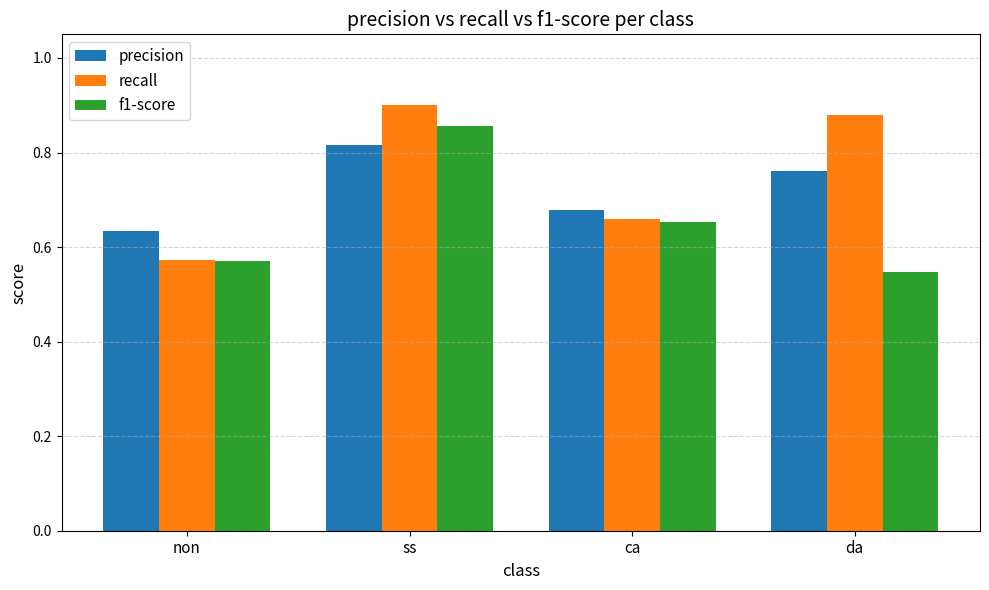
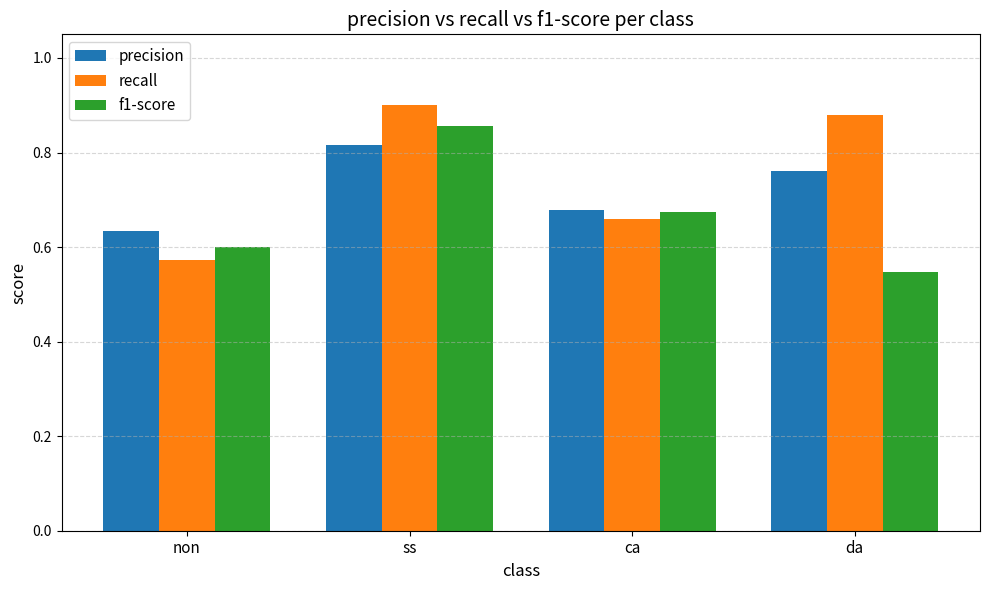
f1-score, non: 0.57 -> 0.60
f1-score, ca: 0.65 -> 0.67
